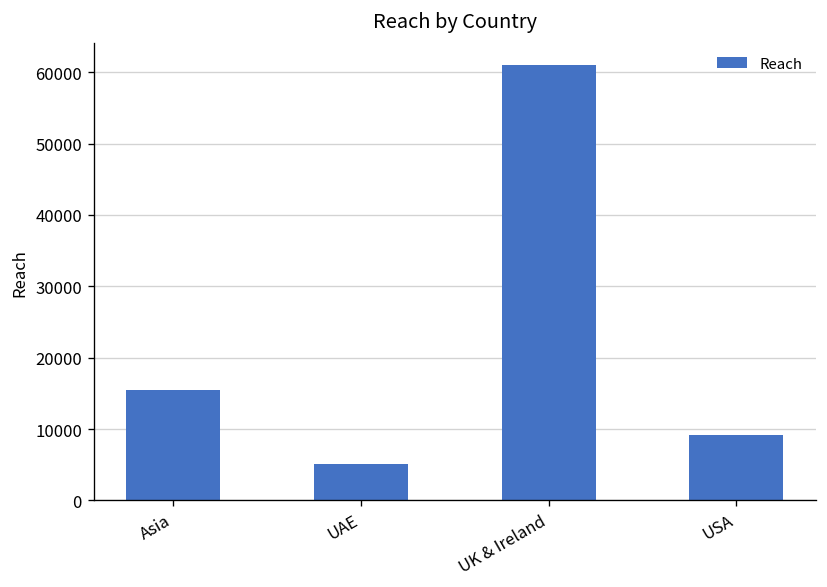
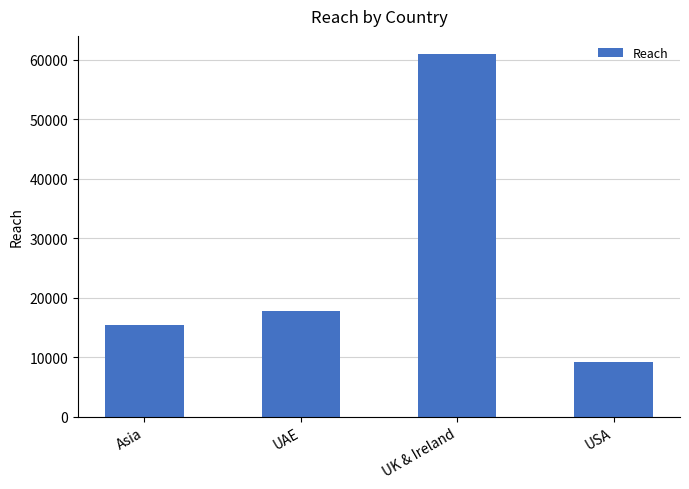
UAE: 5000 -> 18000
